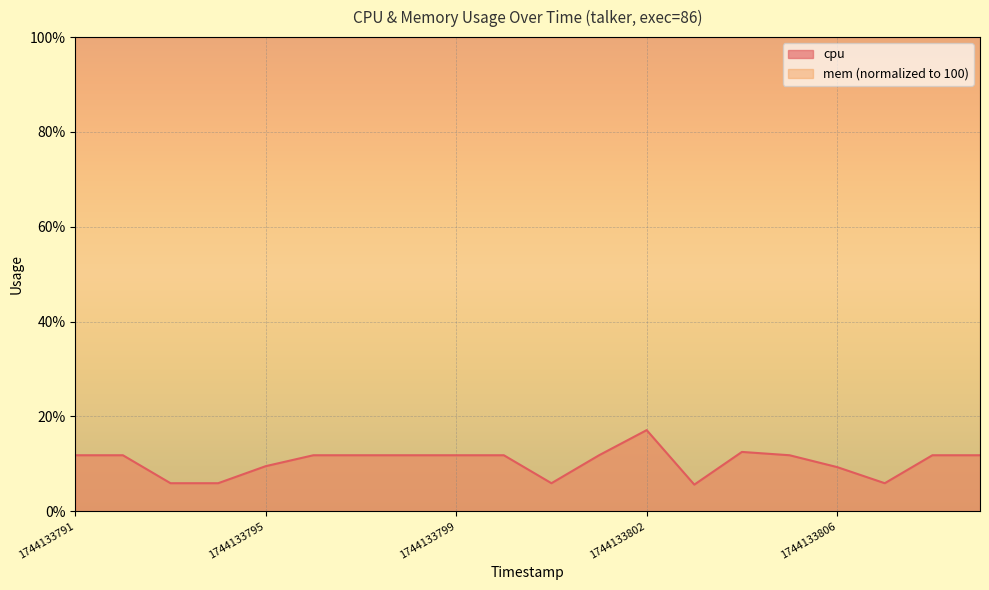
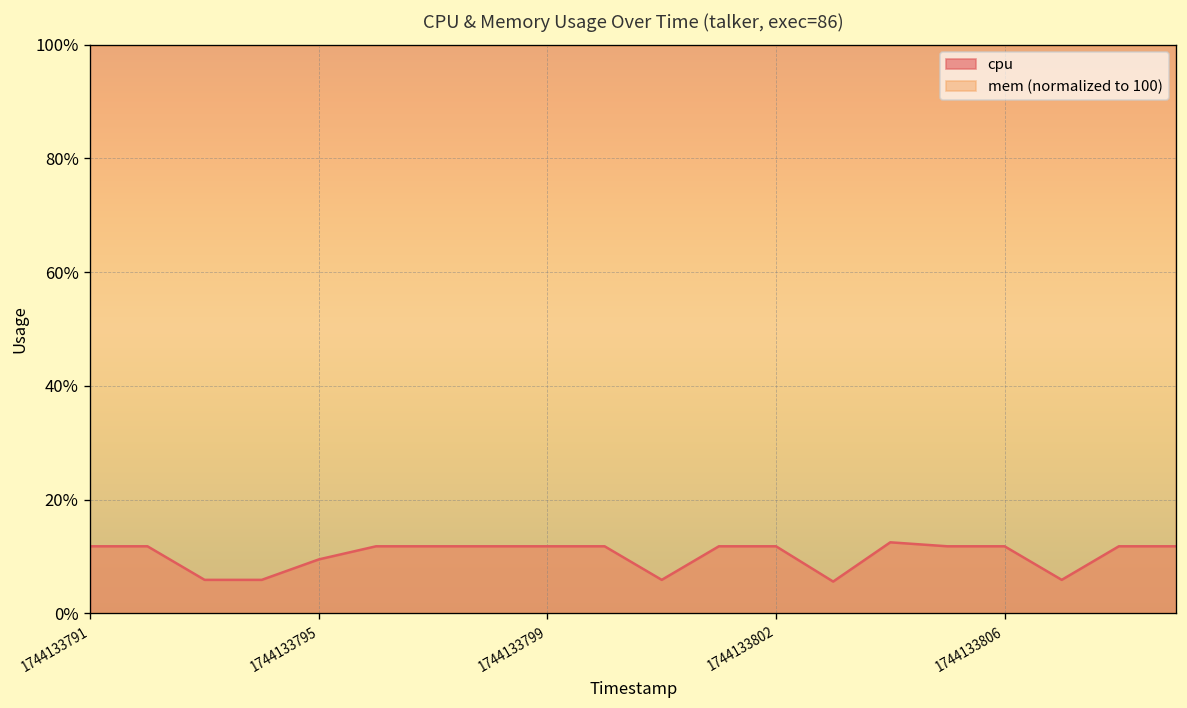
cpu, 1744133802: 17% -> 12%
cpu, 1744133806: 9% -> 12%
